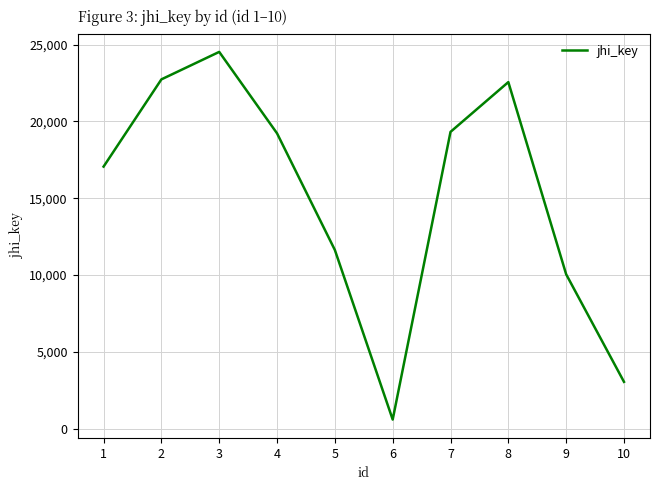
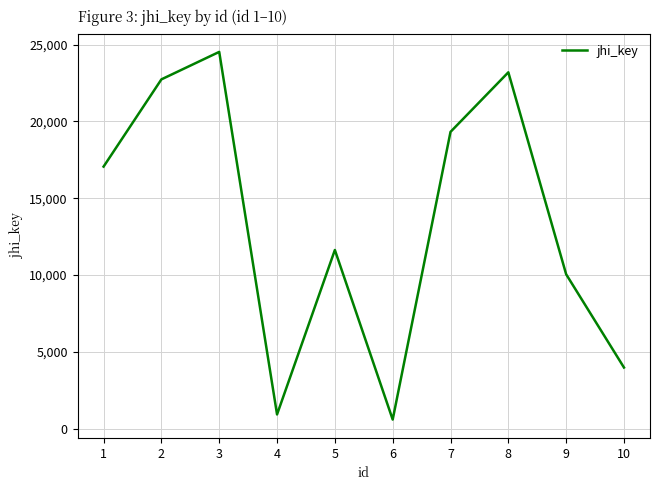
4: 19,200 -> 900
8: 22,600 -> 23,200
10: 3,100 -> 4,000
